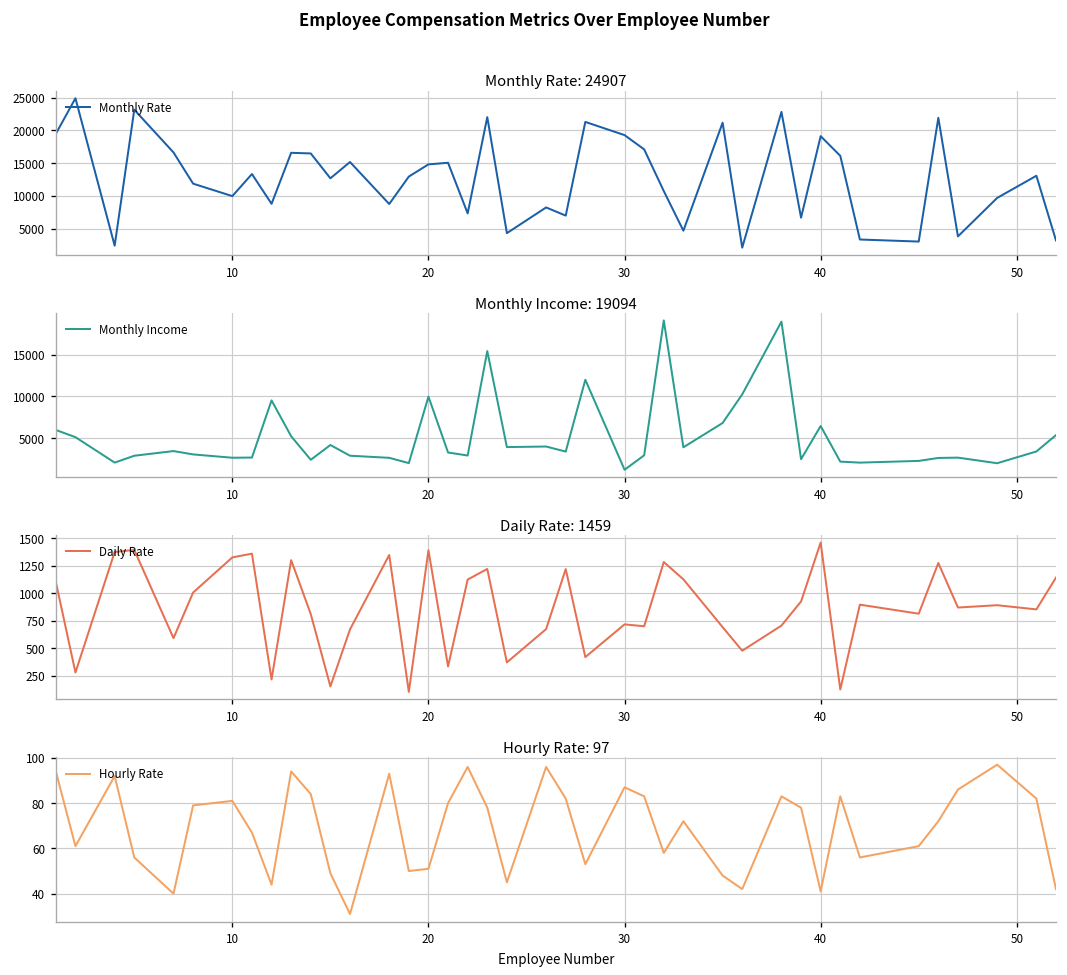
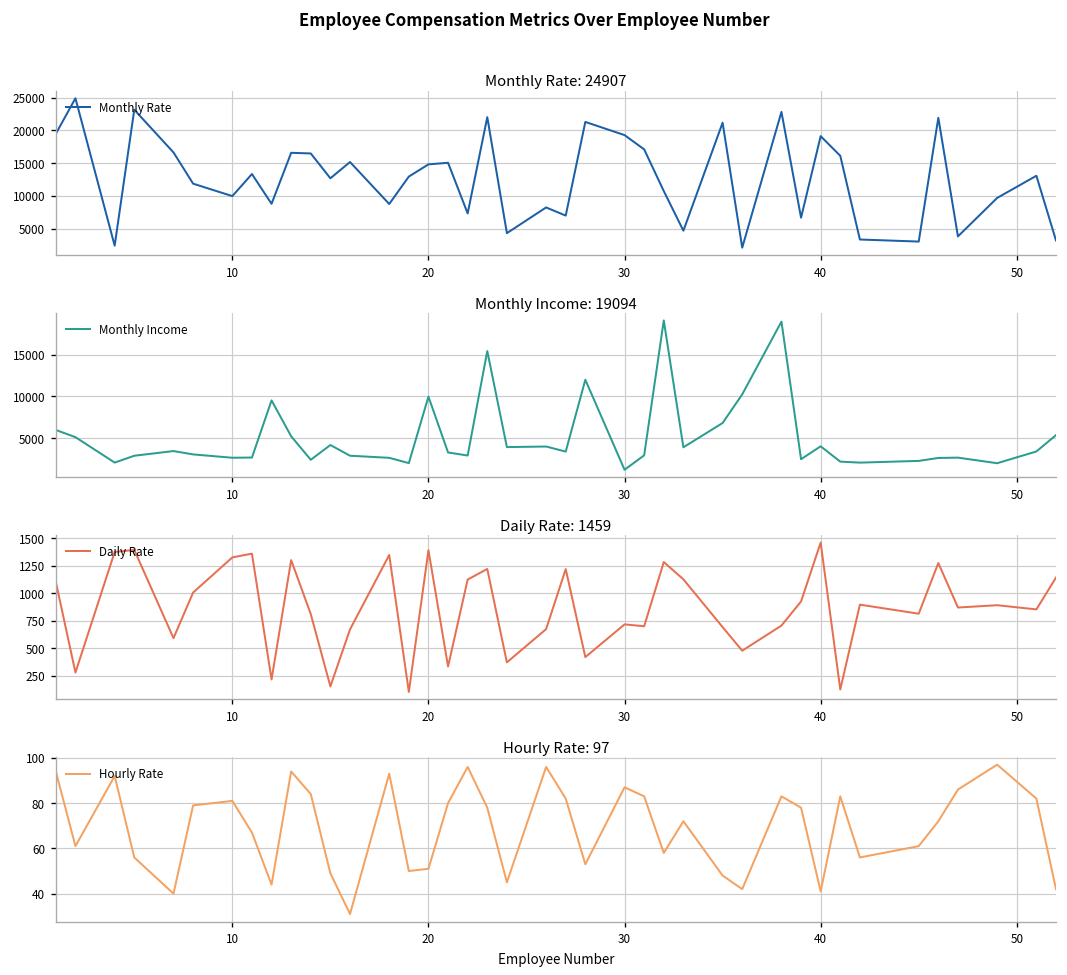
Monthly Income: 19094, 40: 6000 -> 4000
